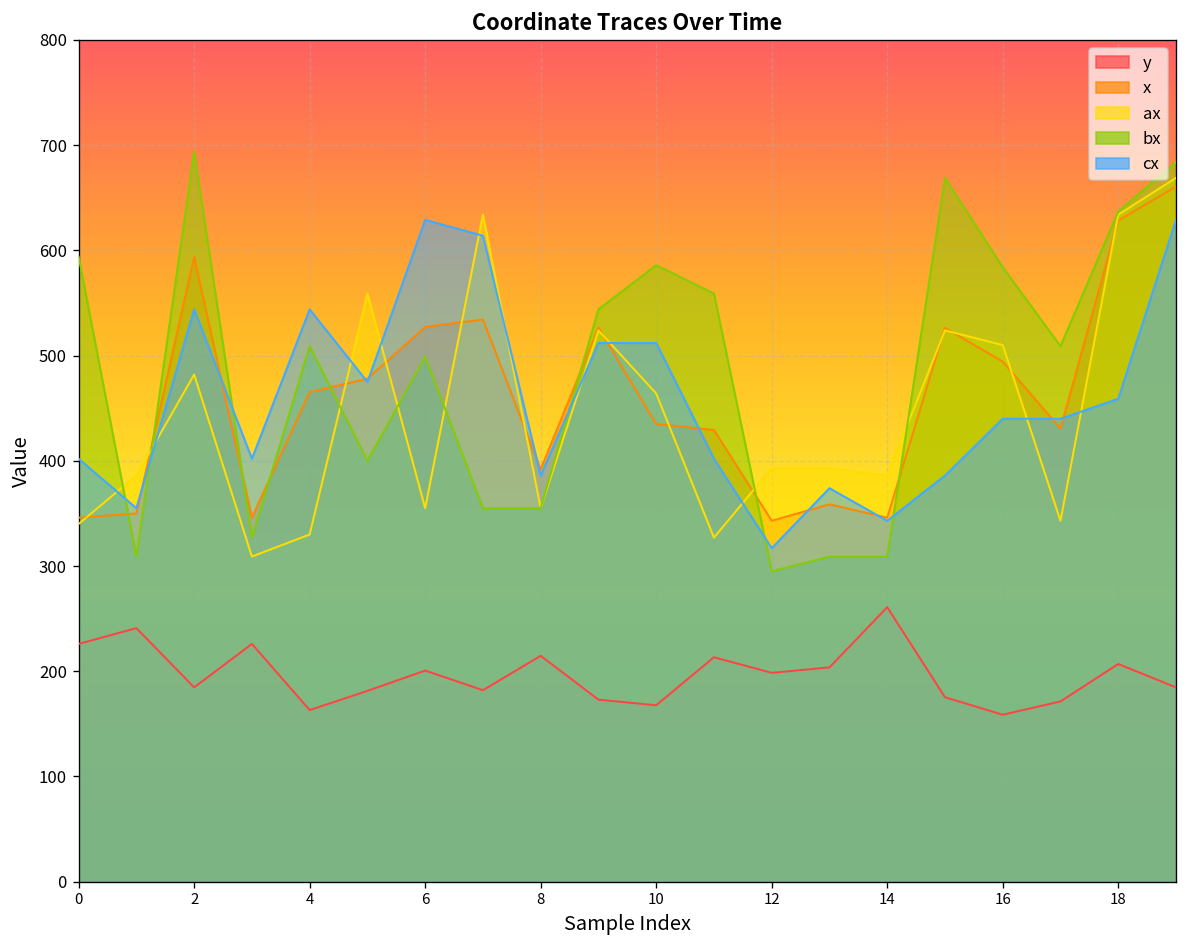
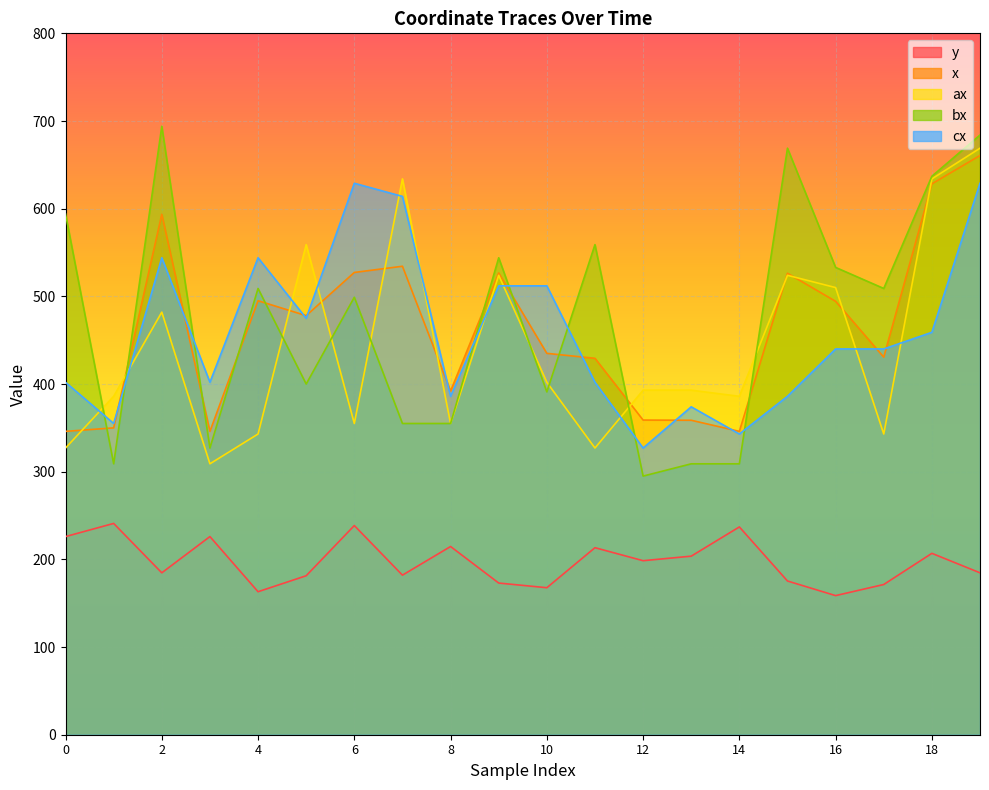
ax, 0: 340 -> 330
x, 4: 470 -> 500
ax, 4: 330 -> 340
y, 6: 200 -> 240
ax, 10: 460 -> 400
bx, 10: 590 -> 390
x, 12: 340 -> 360
cx, 12: 320 -> 330
y, 14: 260 -> 240
bx, 16: 580 -> 530
